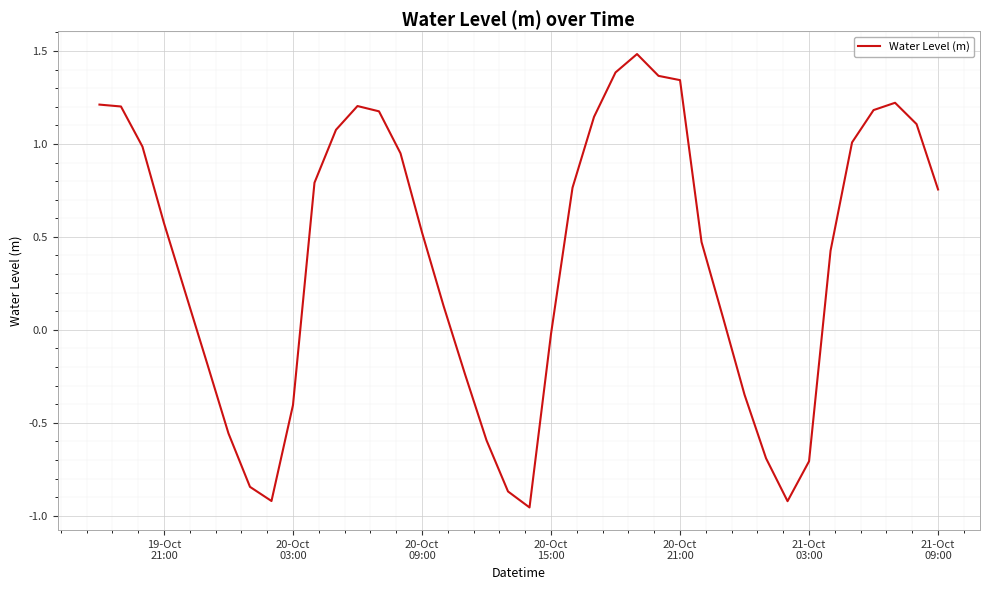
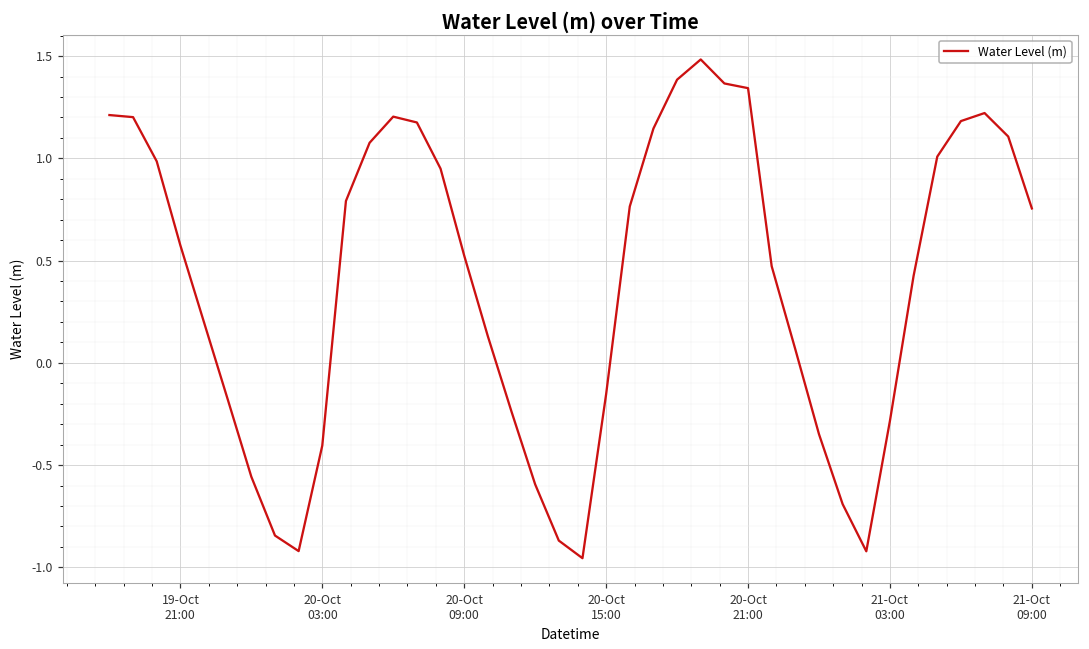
20-Oct 15:00: -0.02 -> -0.15
21-Oct 03:00: -0.71 -> -0.28
